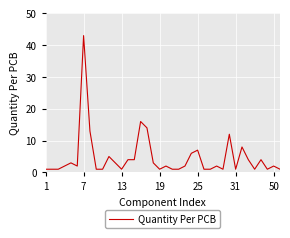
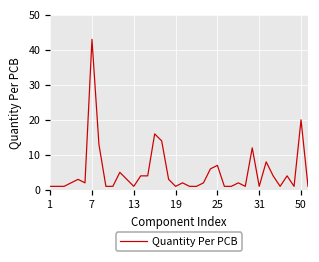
50: 2 -> 20
